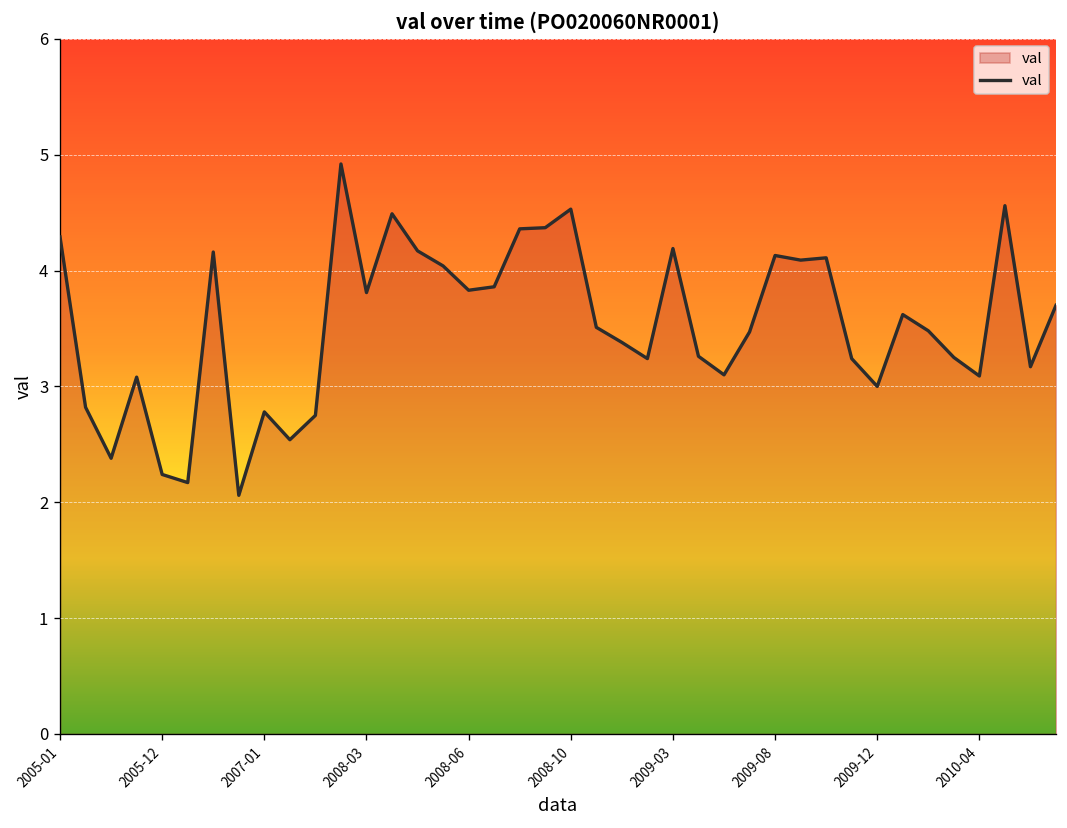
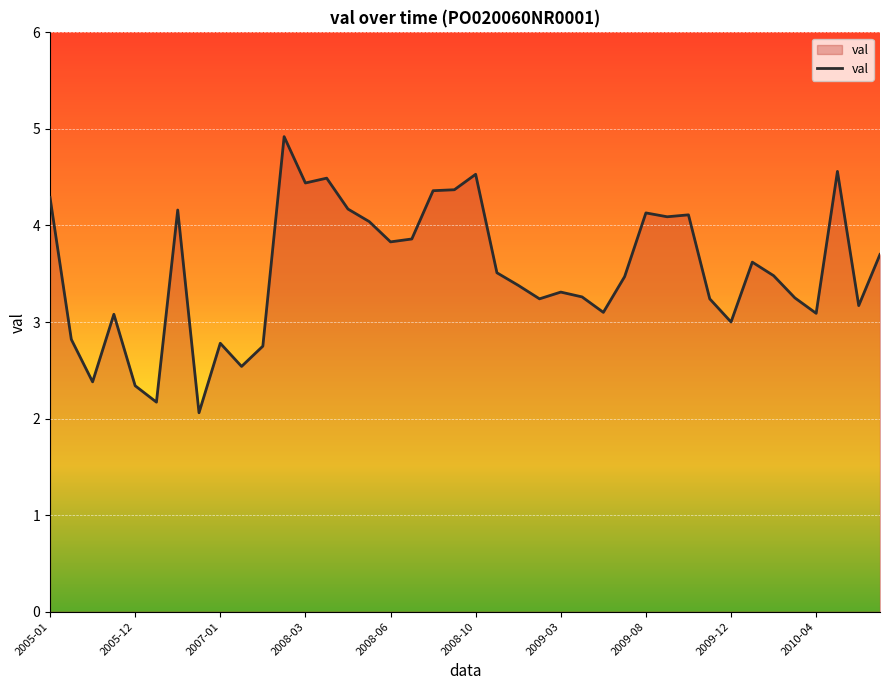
2005-12: 2.2 -> 2.3
2008-03: 3.8 -> 4.4
2009-03: 4.2 -> 3.3
